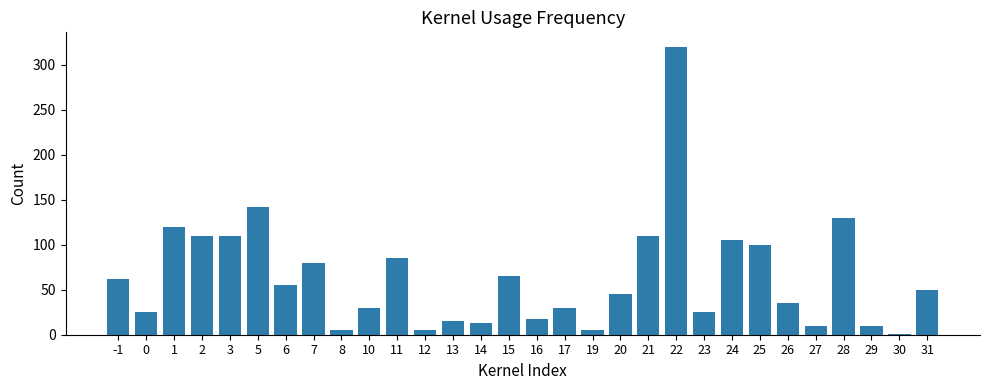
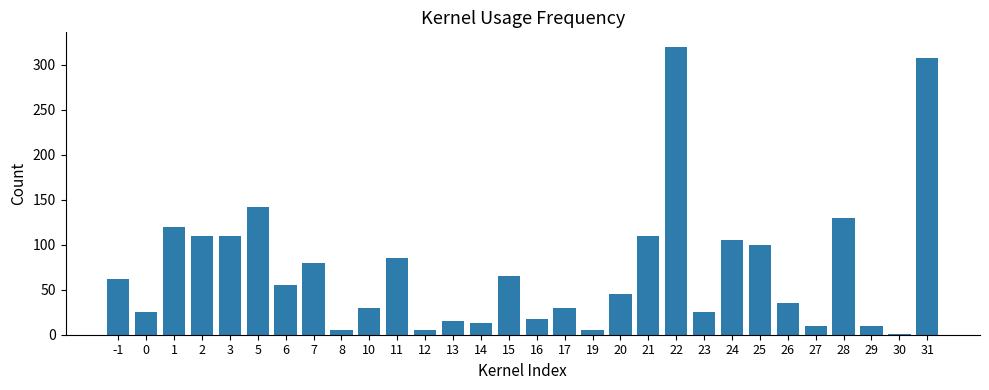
31: 50 -> 310
